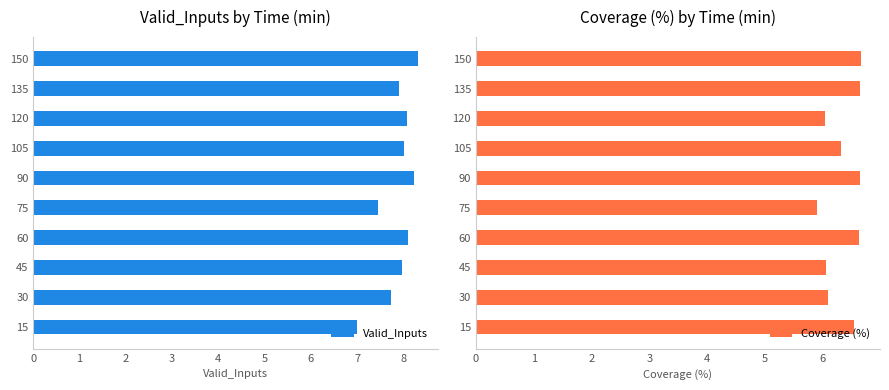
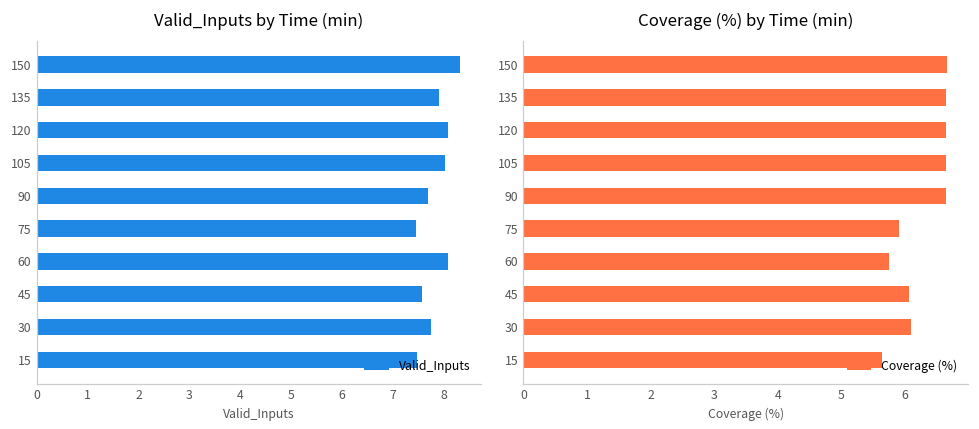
Valid_Inputs by Time (min), 90: 8.2 -> 7.7
Valid_Inputs by Time (min), 45: 8.0 -> 7.6
Valid_Inputs by Time (min), 15: 7.0 -> 7.5
Coverage (%) by Time (min), 120: 6.0 -> 6.7
Coverage (%) by Time (min), 105: 6.3 -> 6.7
Coverage (%) by Time (min), 60: 6.6 -> 5.8
Coverage (%) by Time (min), 15: 6.5 -> 5.6
